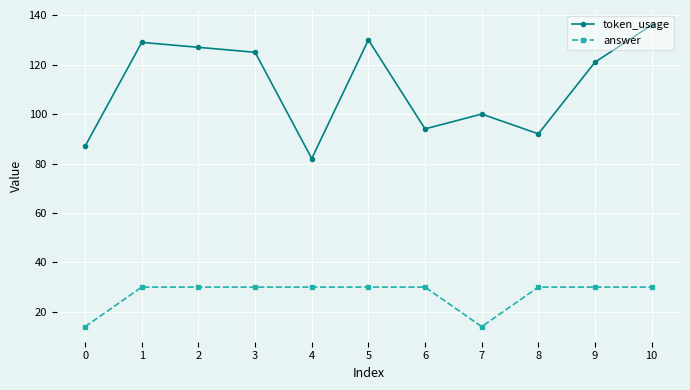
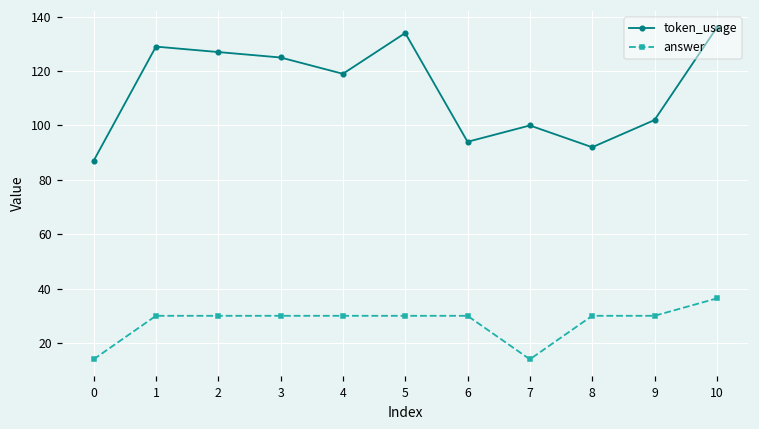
token_usage, 4: 82 -> 119
token_usage, 5: 130 -> 134
token_usage, 9: 121 -> 102
answer, 10: 30 -> 36
